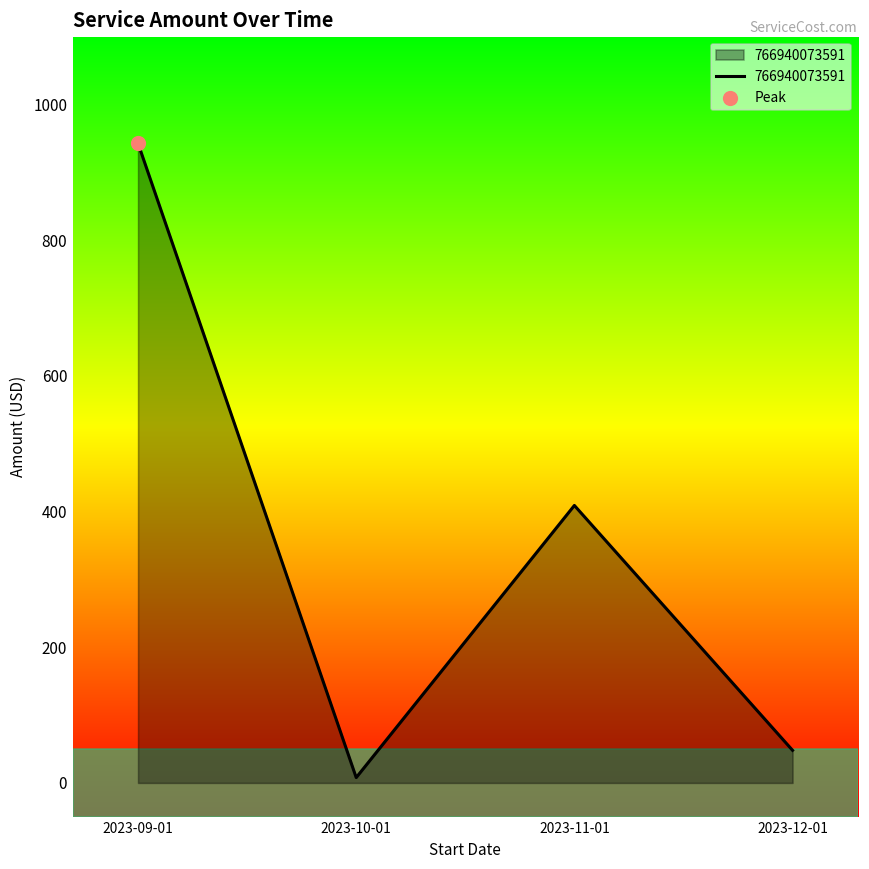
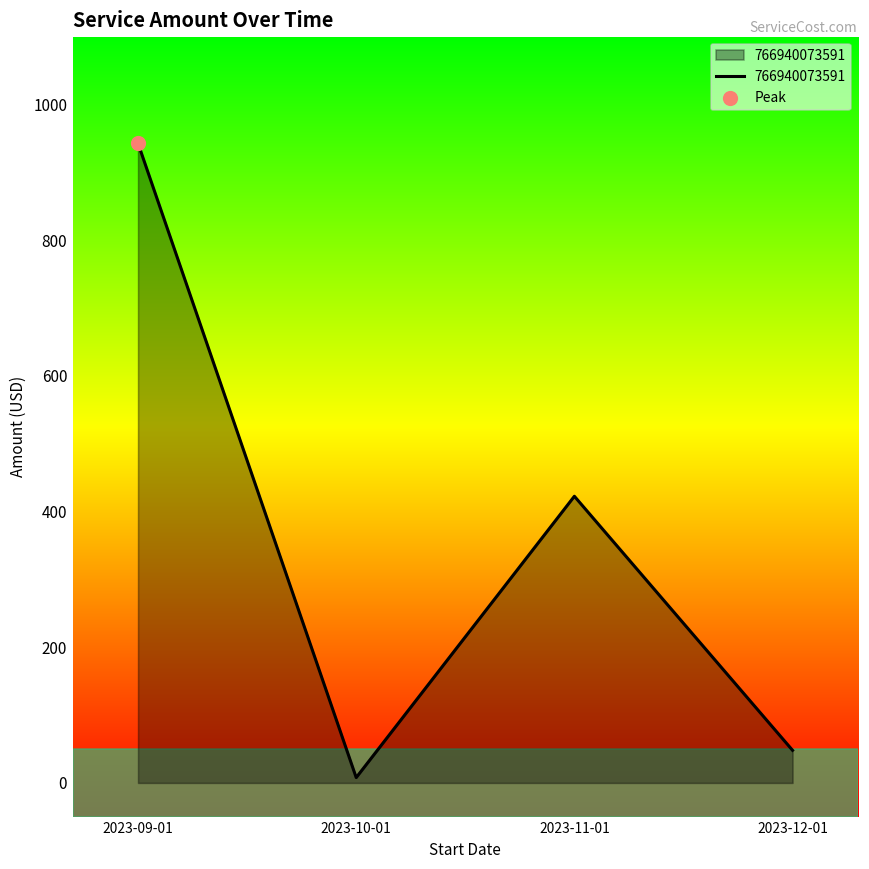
766940073591, 2023-11-01: 410 -> 420
